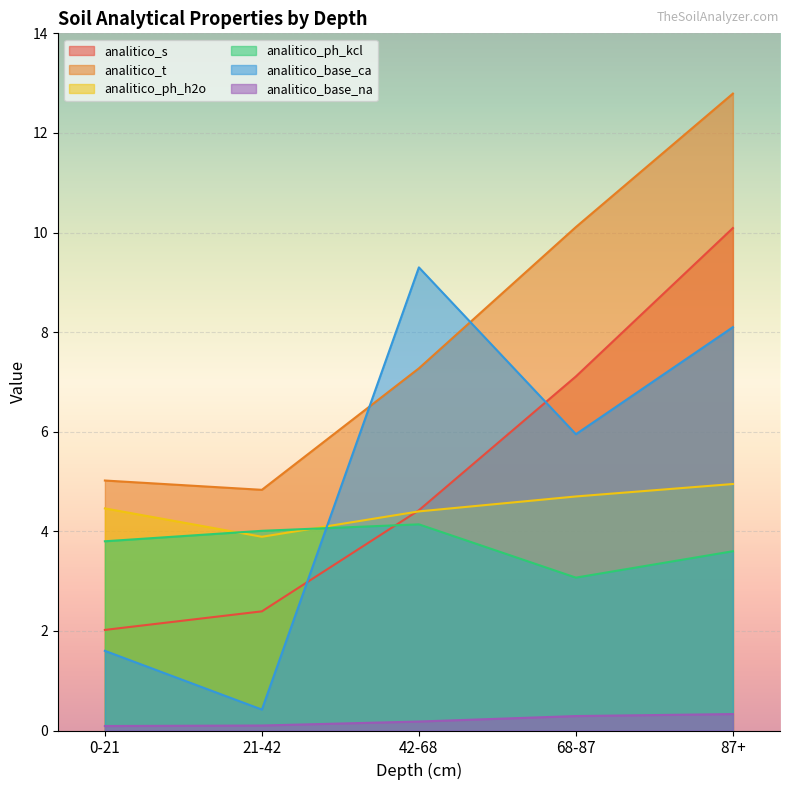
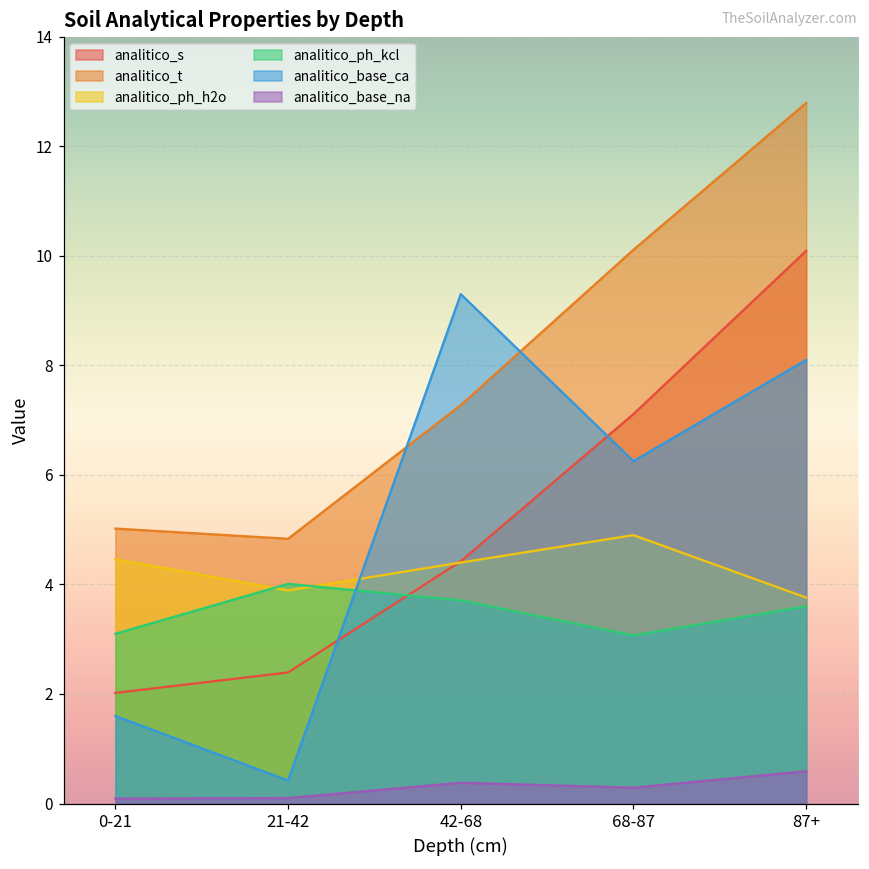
analitico_ph_kcl, 0-21: 3.8 -> 3.1
analitico_ph_kcl, 42-68: 4.1 -> 3.7
analitico_base_na, 42-68: 0.2 -> 0.4
analitico_ph_h2o, 68-87: 4.7 -> 4.9
analitico_base_ca, 68-87: 6.0 -> 6.3
analitico_ph_h2o, 87+: 5.0 -> 3.8
analitico_base_na, 87+: 0.3 -> 0.6
